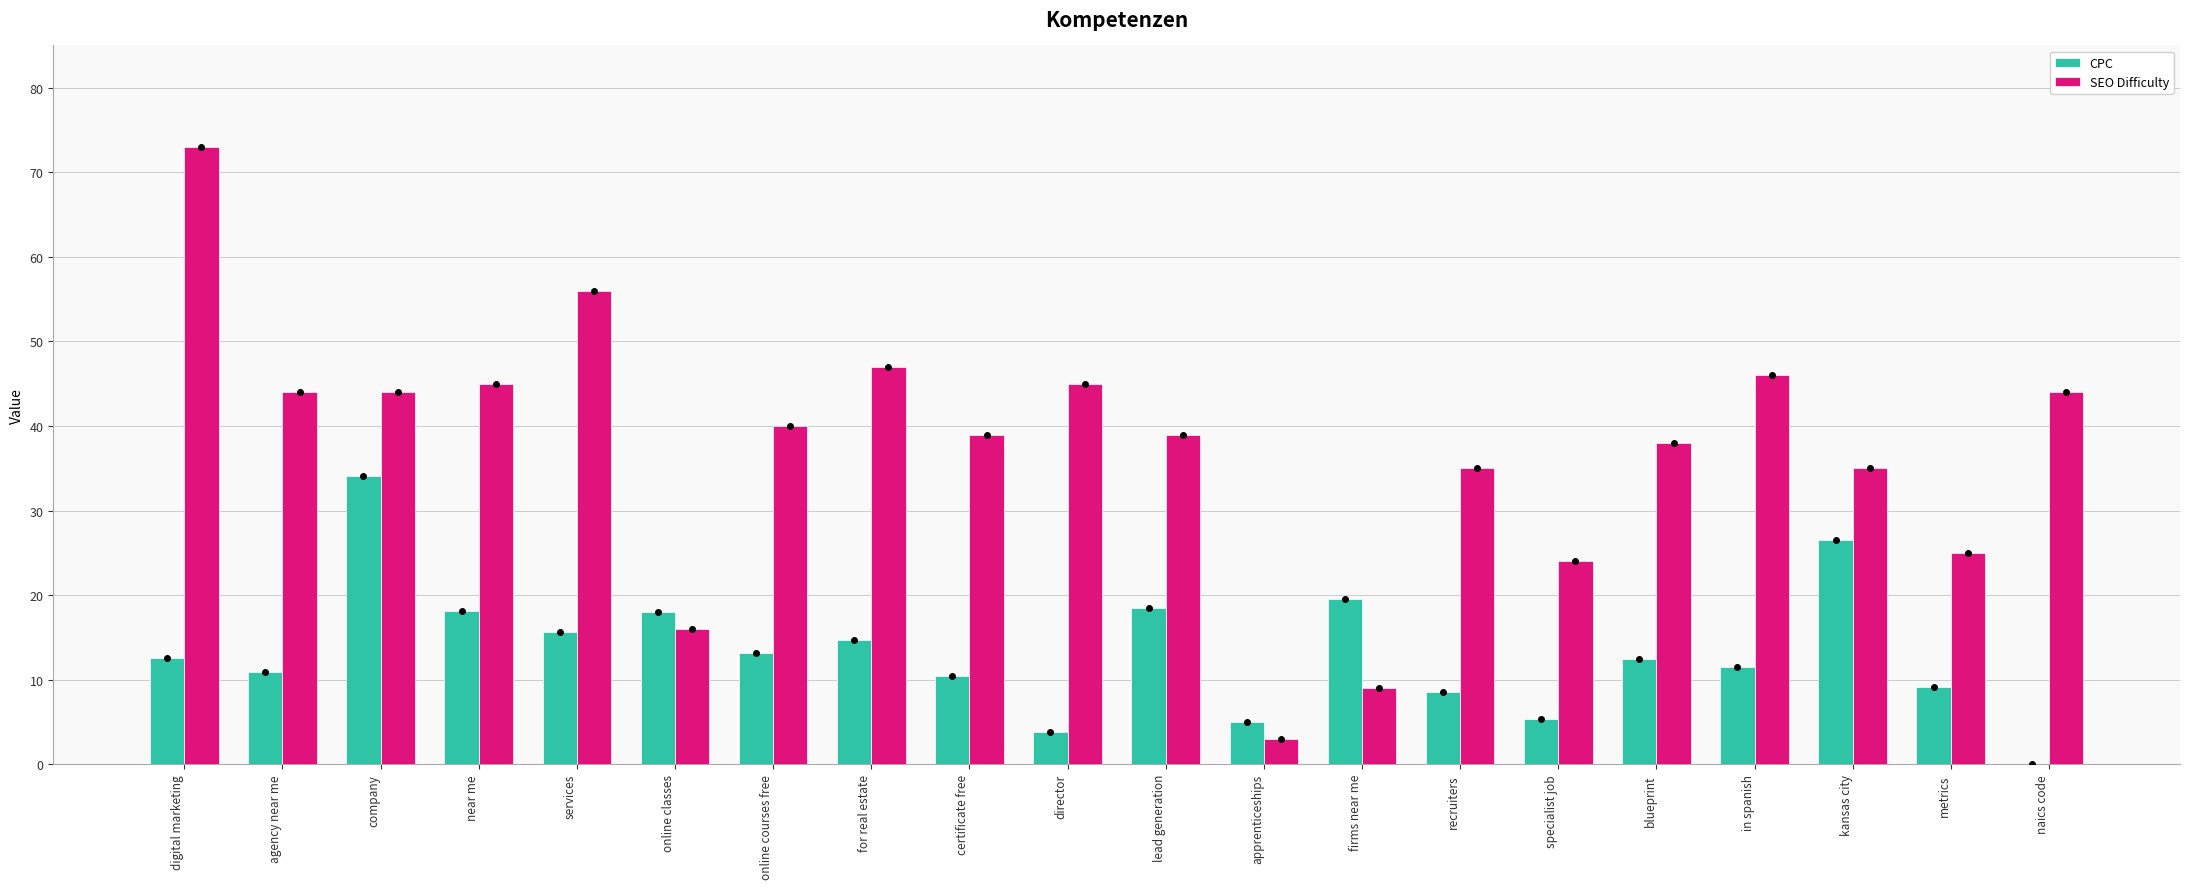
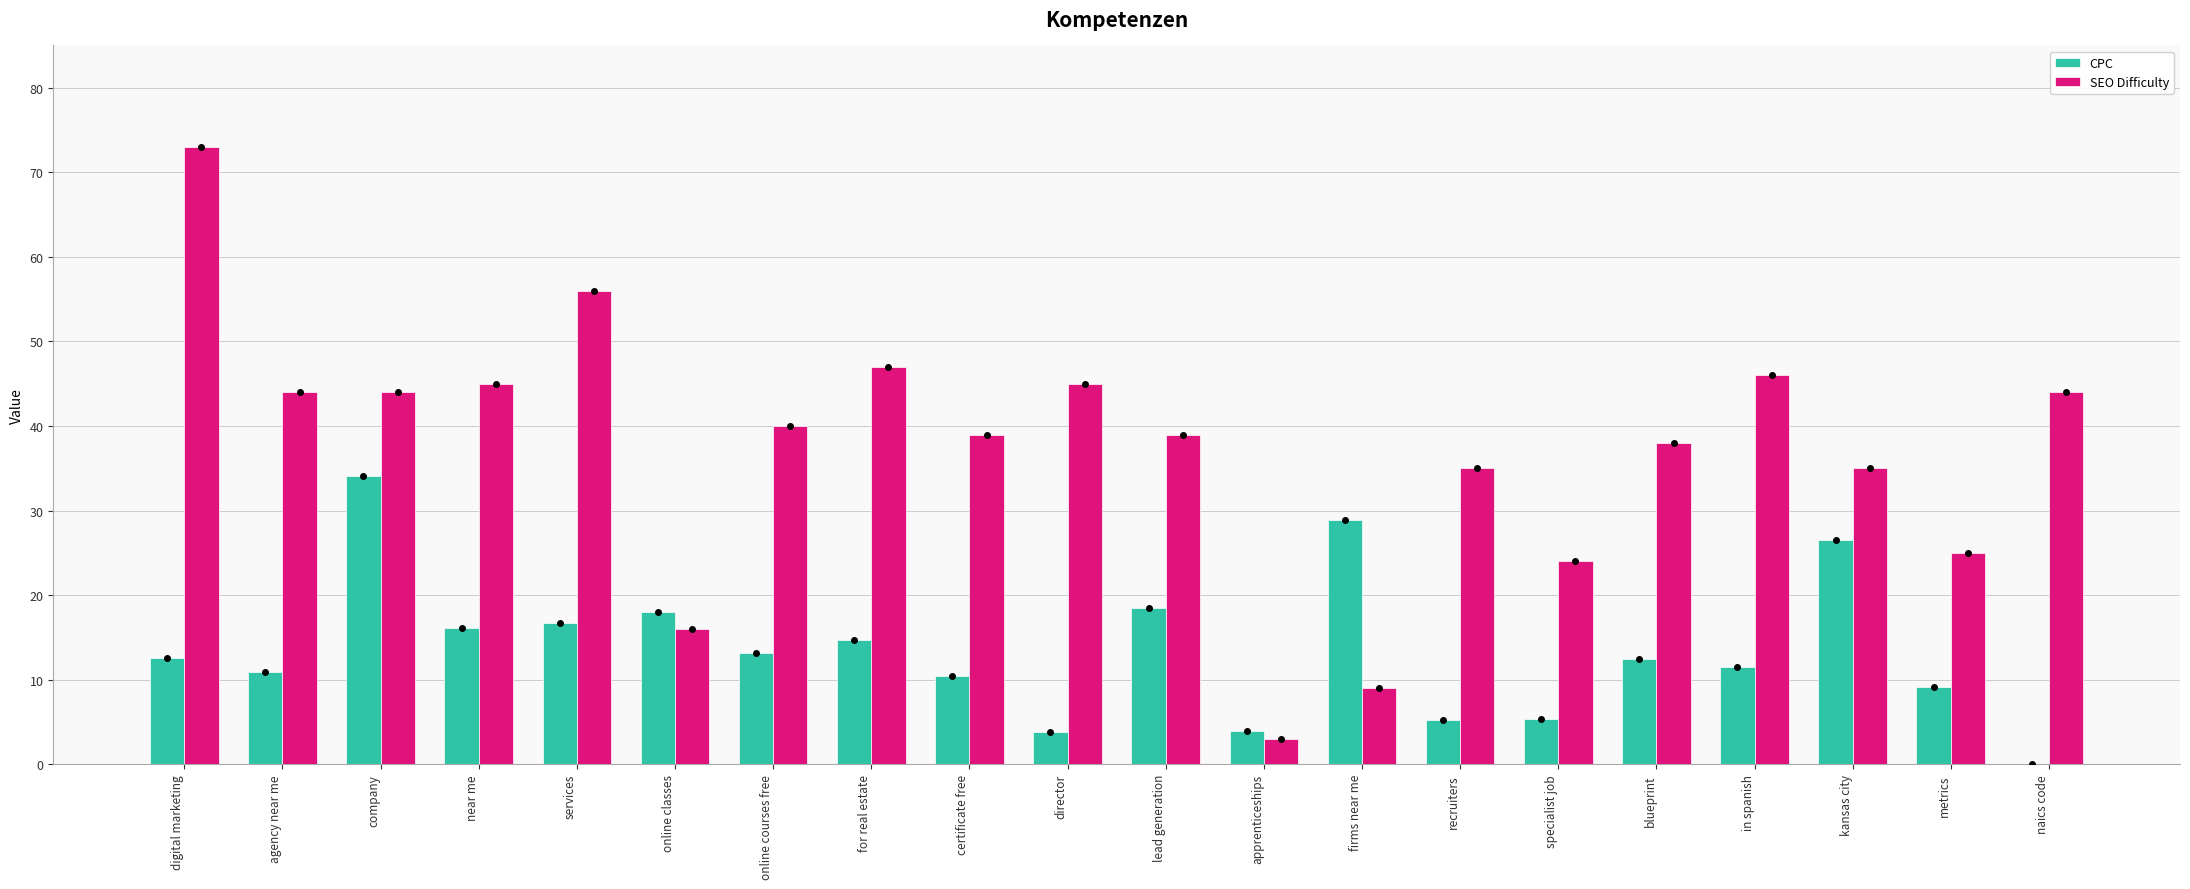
CPC, near me: 18 -> 16
CPC, services: 16 -> 17
CPC, apprenticeships: 5 -> 4
CPC, firms near me: 20 -> 29
CPC, recruiters: 9 -> 5
